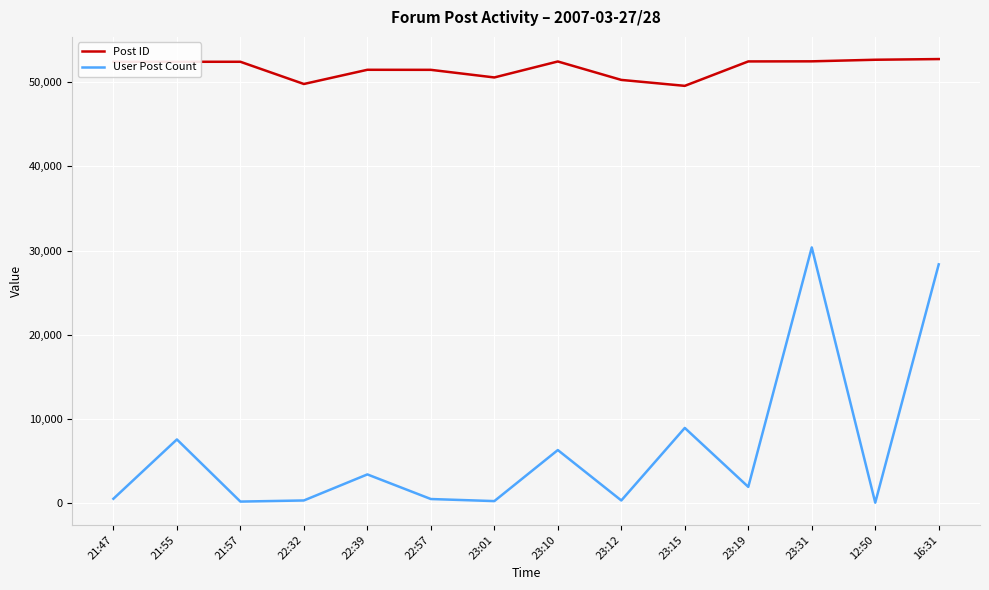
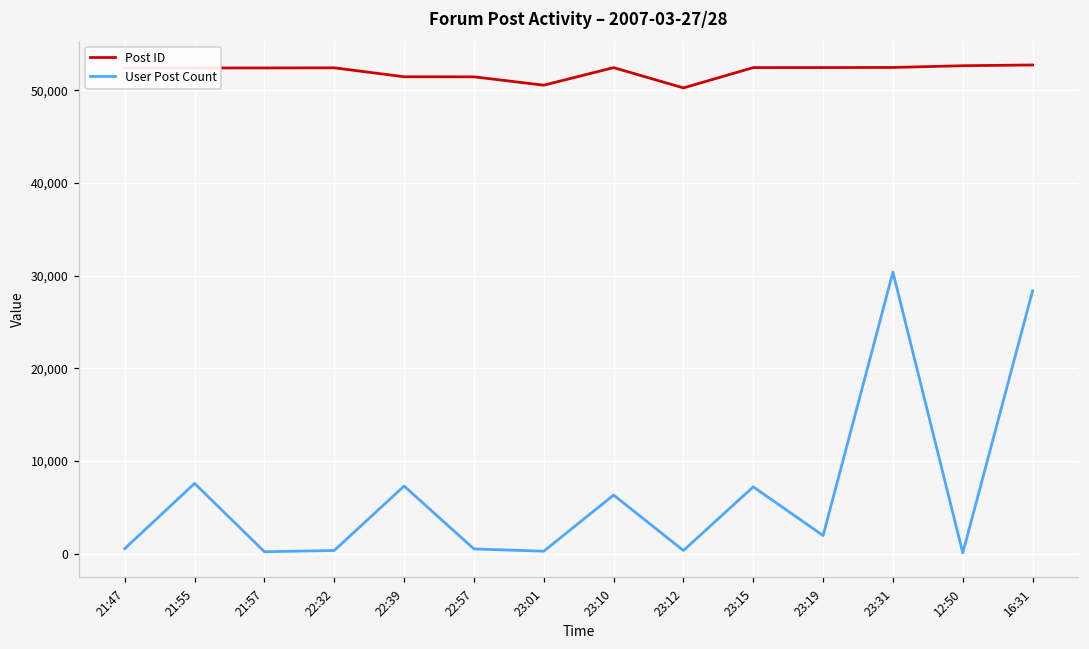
Post ID, 22:32: 50,000 -> 52,000
User Post Count, 22:39: 3,000 -> 7,000
Post ID, 23:15: 50,000 -> 52,000
User Post Count, 23:15: 9,000 -> 7,000
